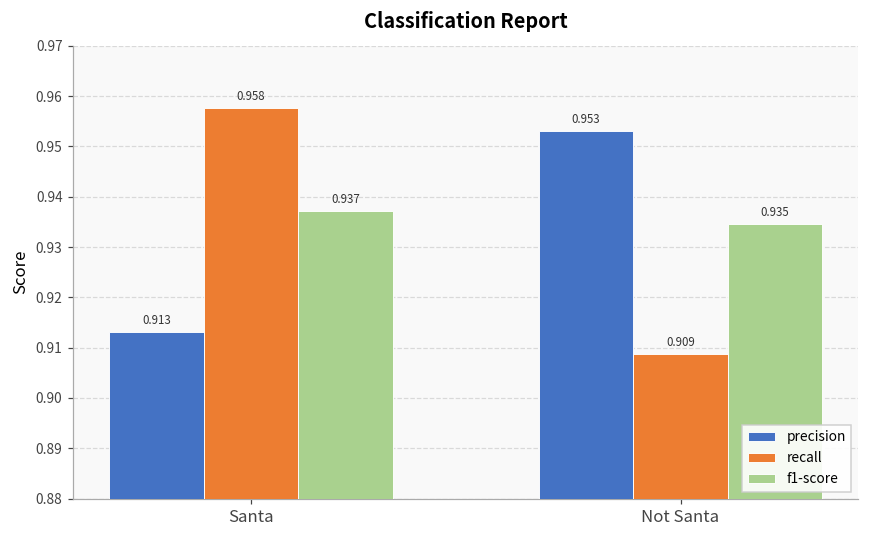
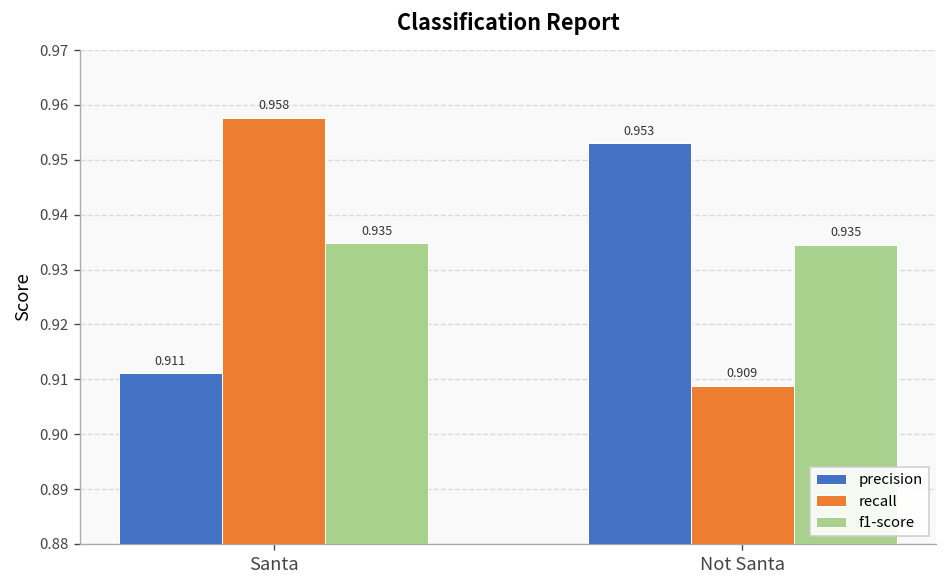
precision, Santa: 0.913 -> 0.911
f1-score, Santa: 0.937 -> 0.935
